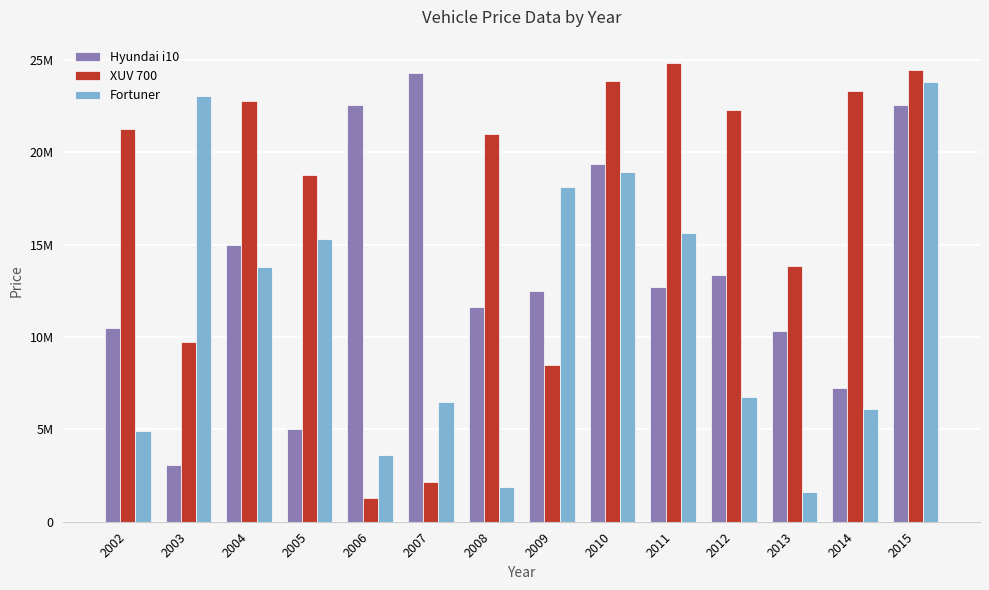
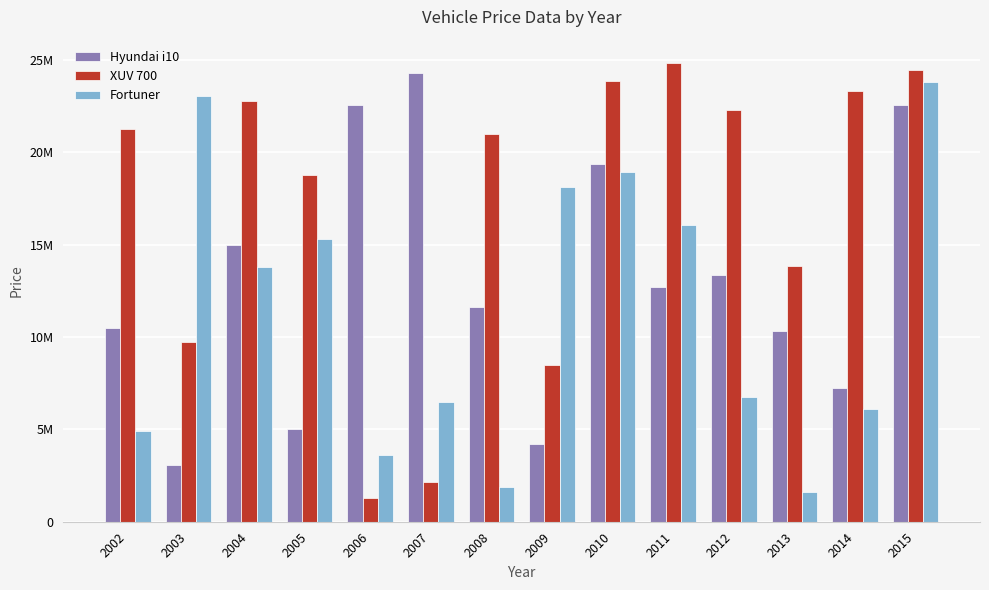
Hyundai i10, 2009: 12500000 -> 4200000
Fortuner, 2011: 15600000 -> 16100000
